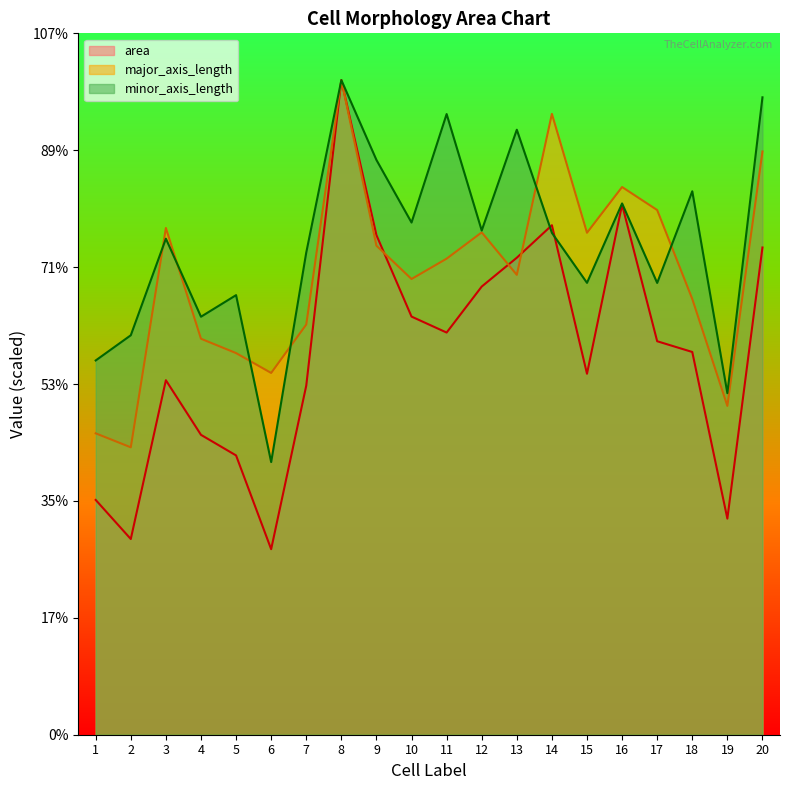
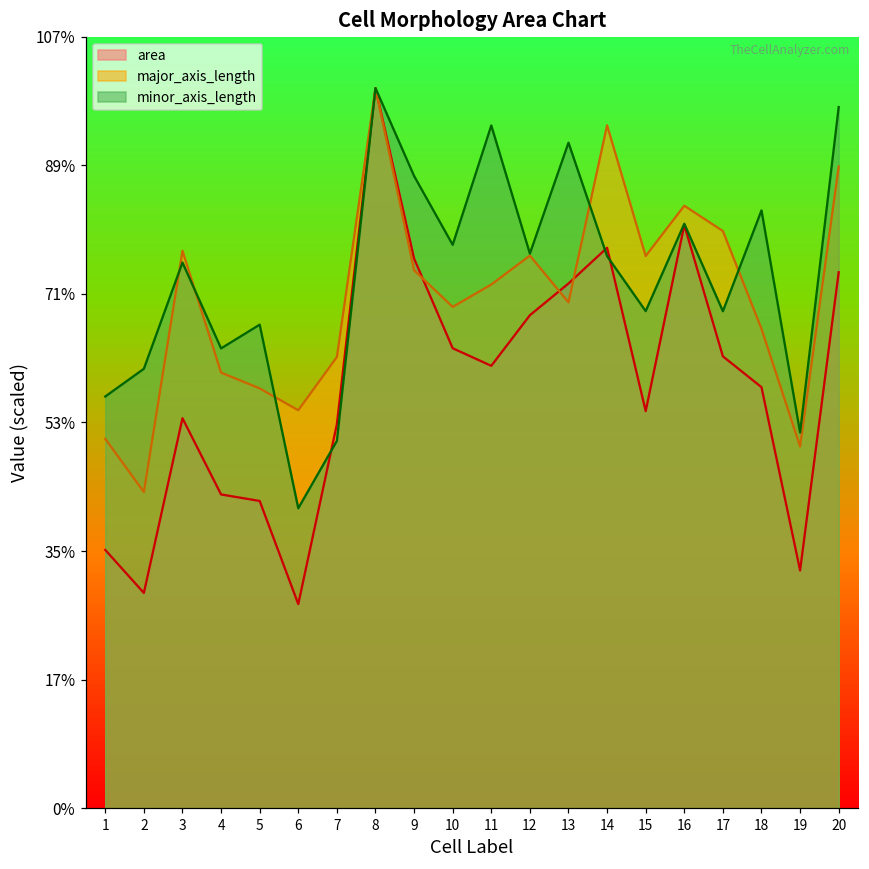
major_axis_length, 1: 46% -> 51%
area, 4: 46% -> 44%
minor_axis_length, 7: 74% -> 51%
area, 17: 60% -> 63%
